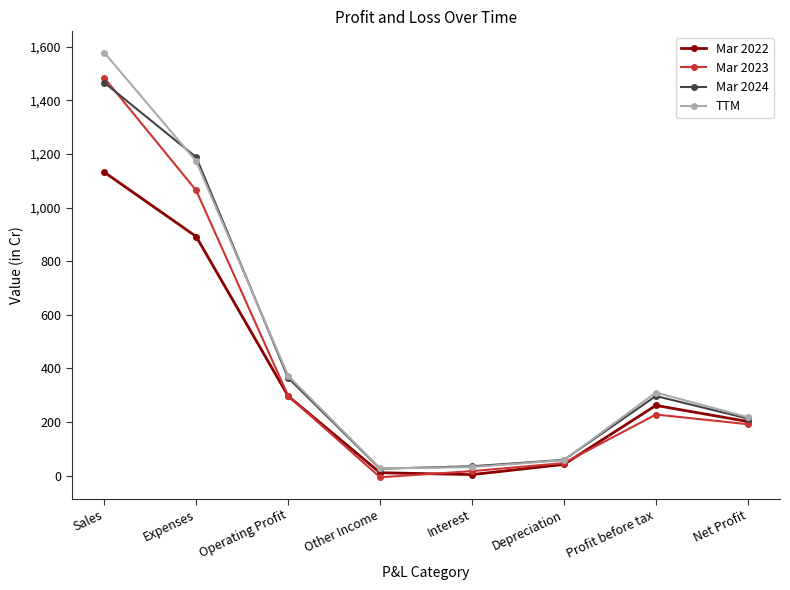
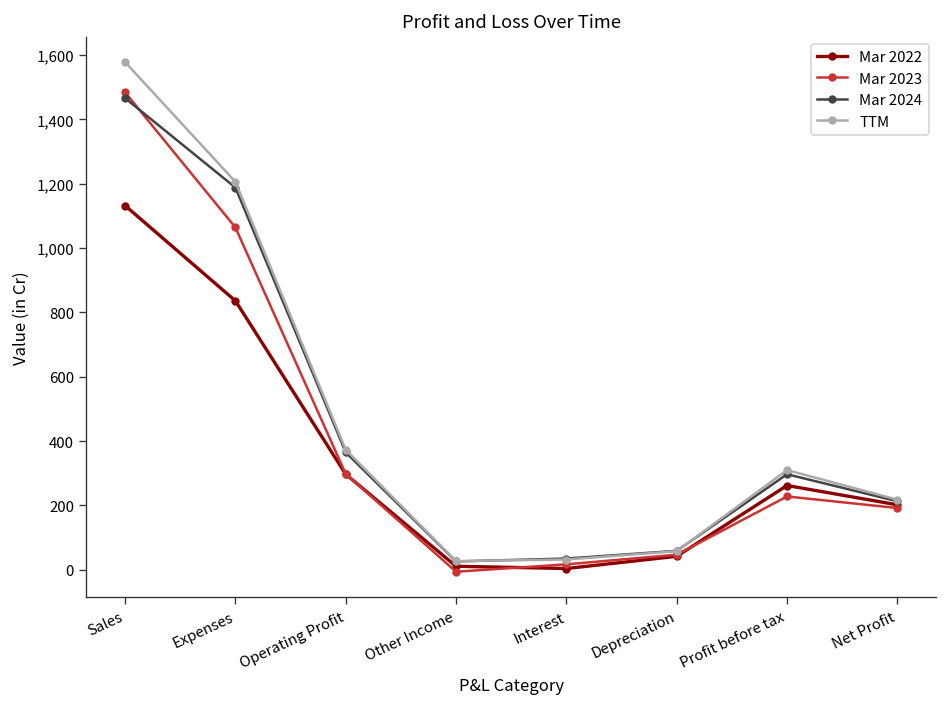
Mar 2022, Expenses: 890 -> 840
TTM, Expenses: 1,170 -> 1,210
